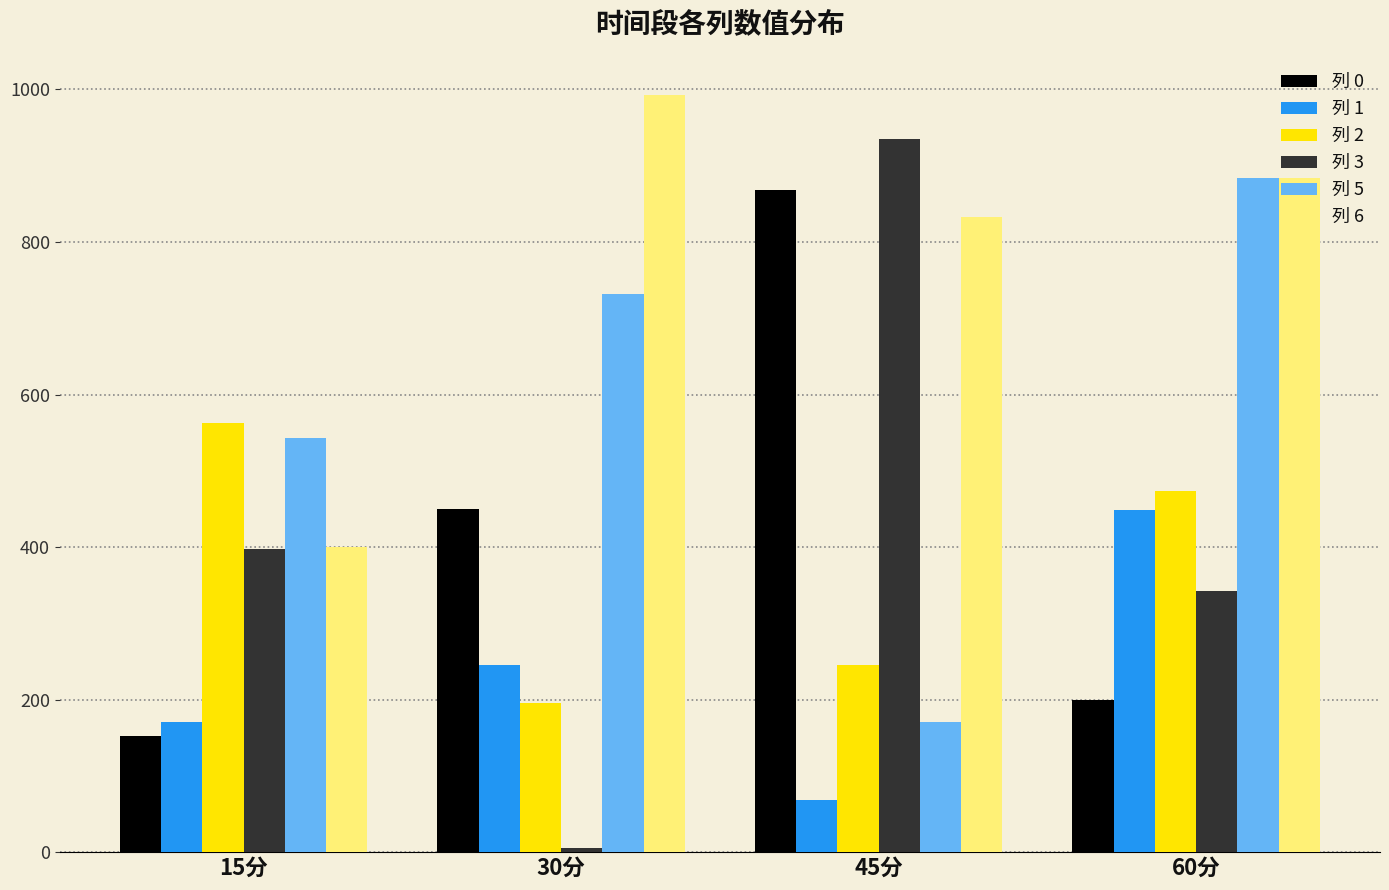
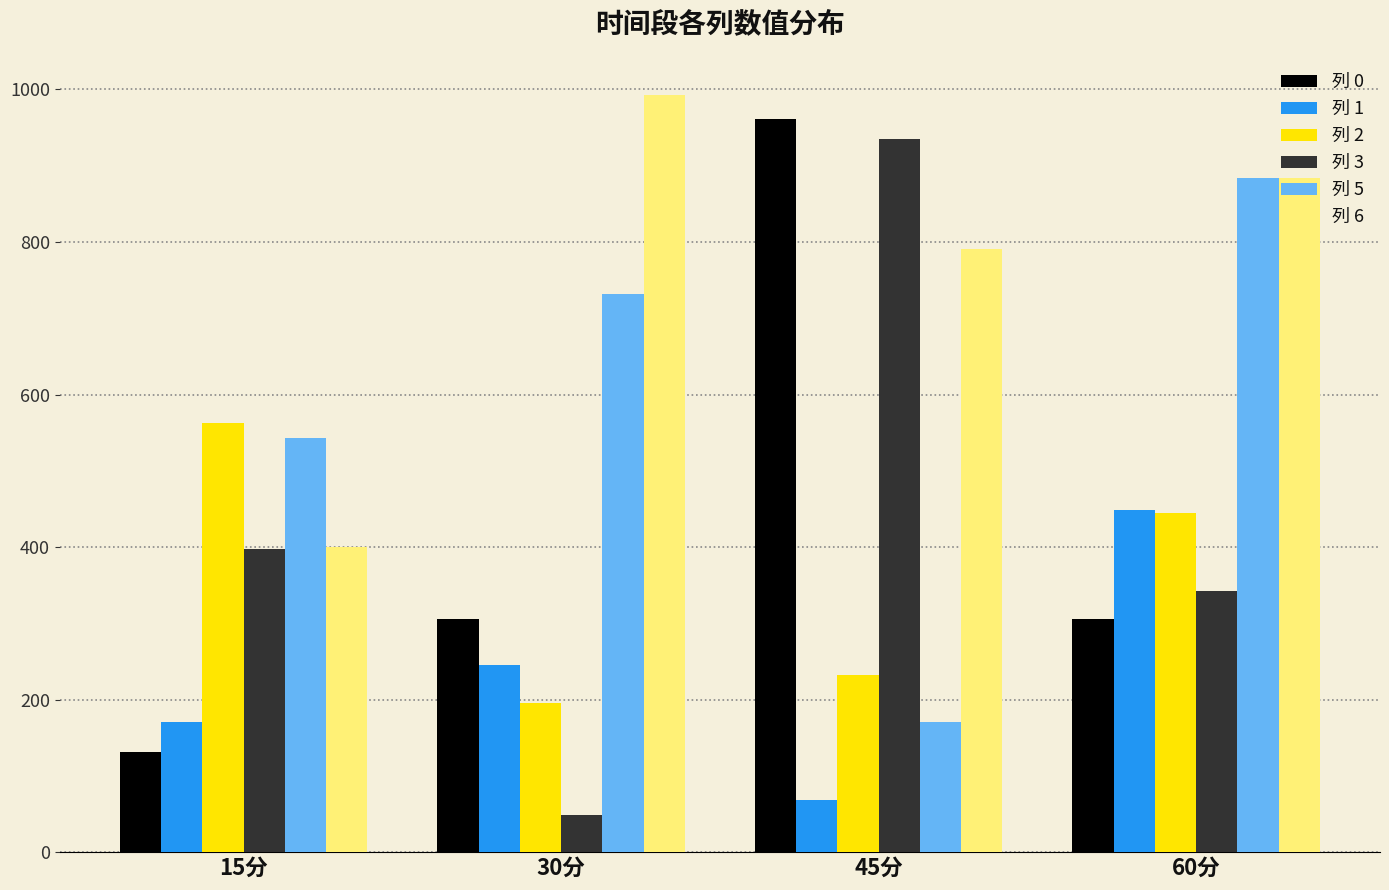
列 0, 15分: 150 -> 130
列 0, 30分: 450 -> 310
列 3, 30分: 10 -> 50
列 0, 45分: 870 -> 960
列 2, 45分: 250 -> 230
列 6, 45分: 830 -> 790
列 0, 60分: 200 -> 310
列 2, 60分: 470 -> 440
